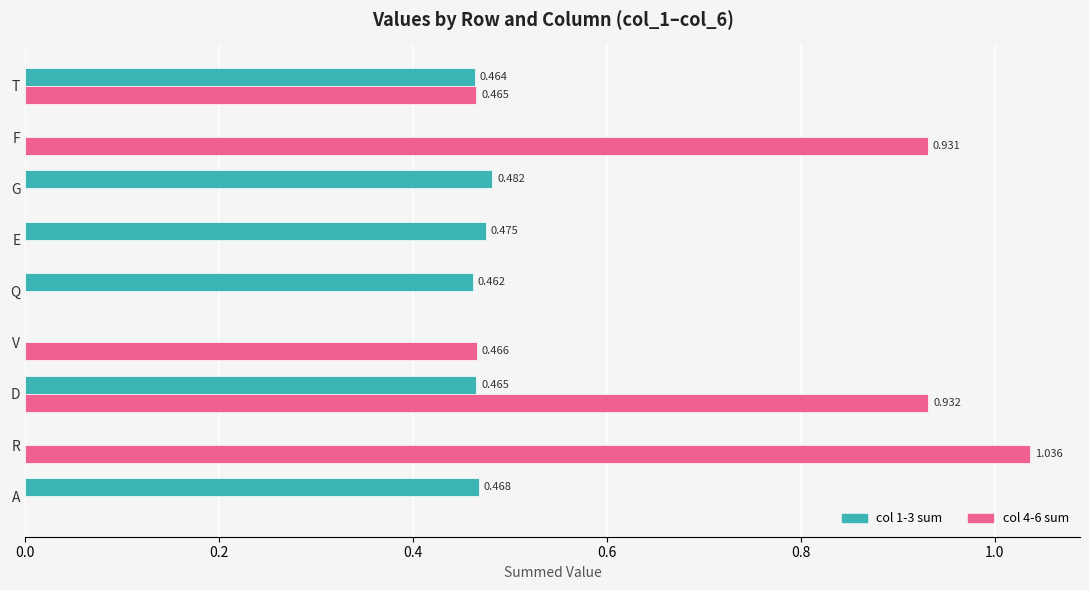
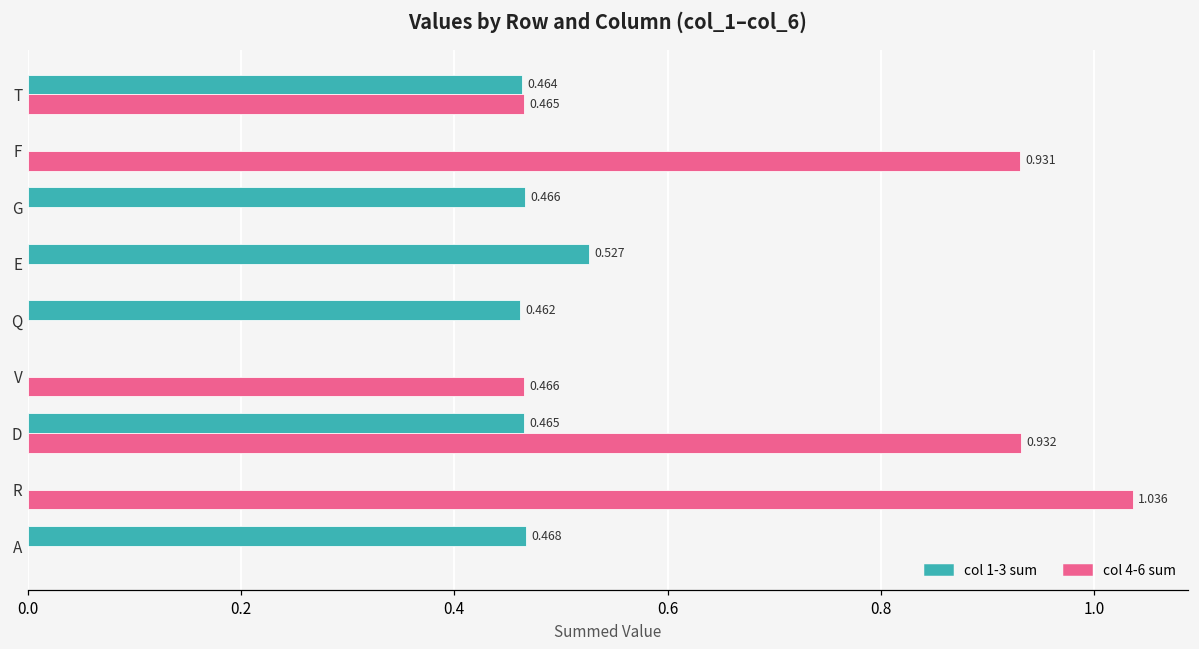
col 1-3 sum, G: 0.482 -> 0.466
col 1-3 sum, E: 0.475 -> 0.527
